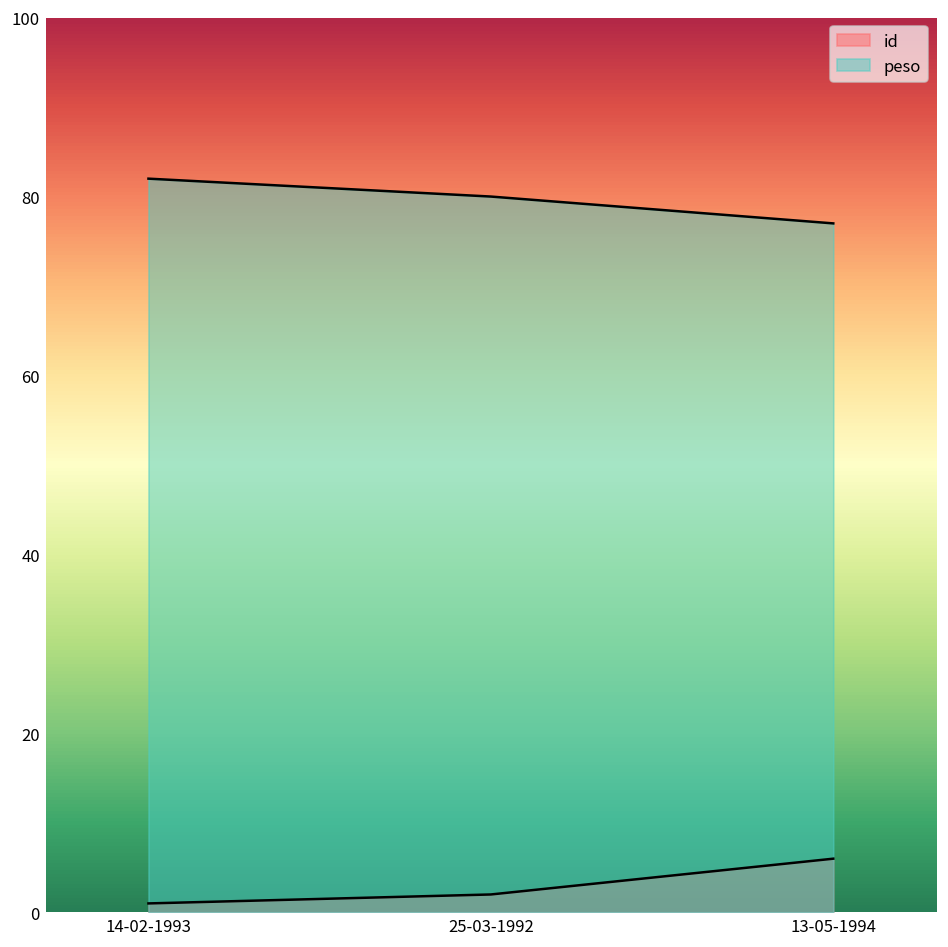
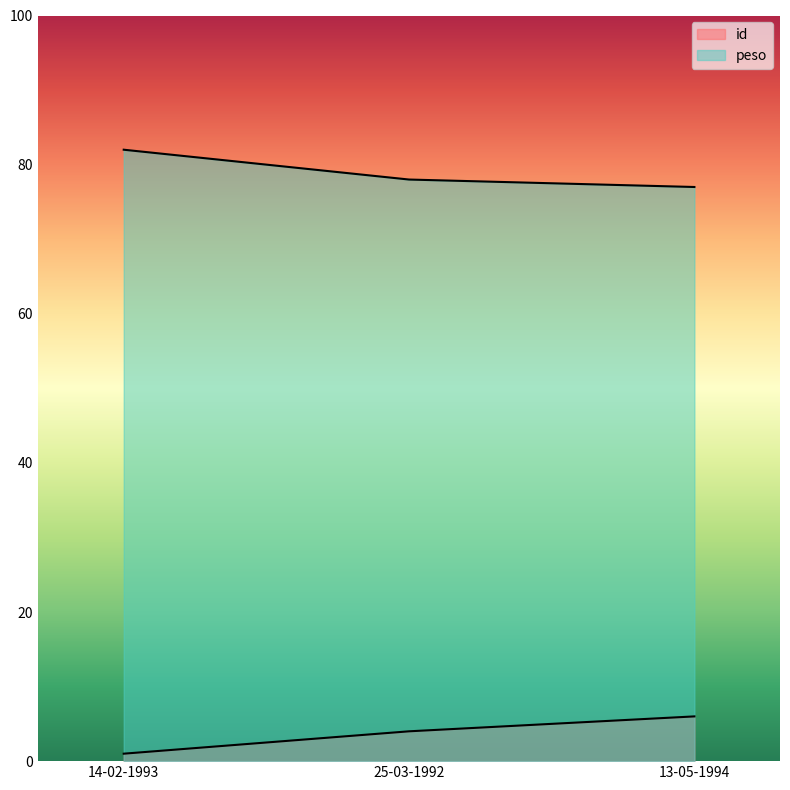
id, 25-03-1992: 2 -> 4
peso, 25-03-1992: 80 -> 78
